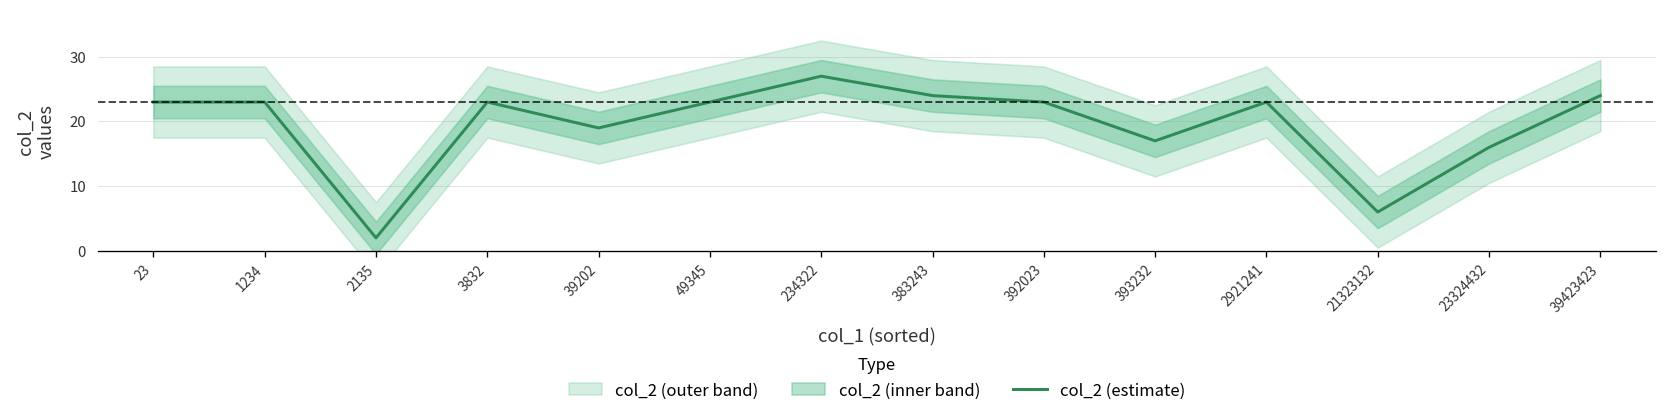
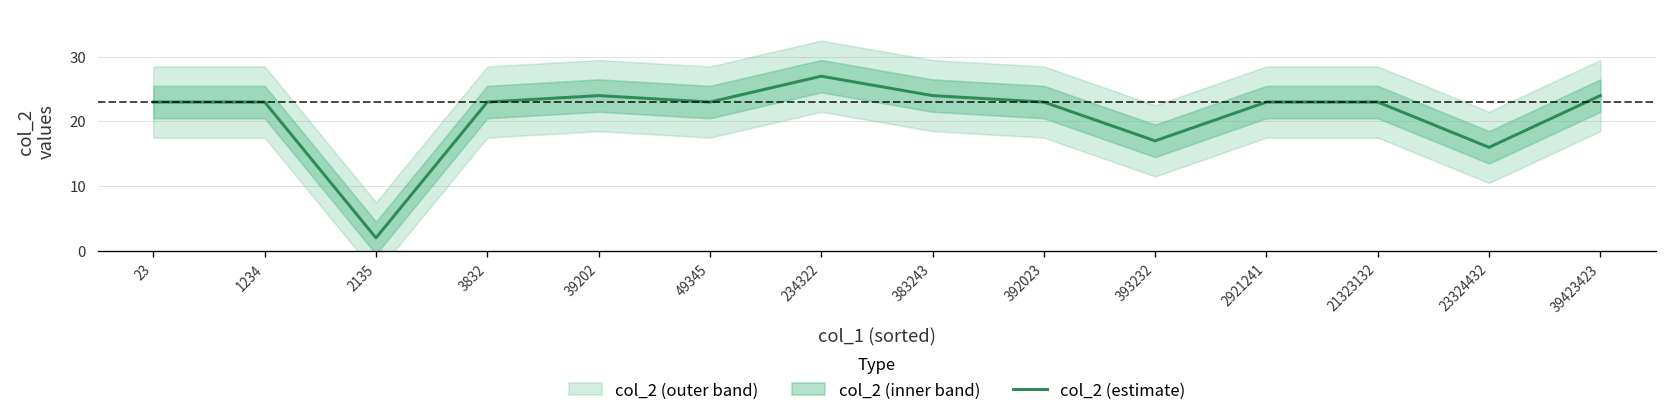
col_2 (estimate), 39202: 19 -> 24
col_2 (estimate), 21323132: 6 -> 23
